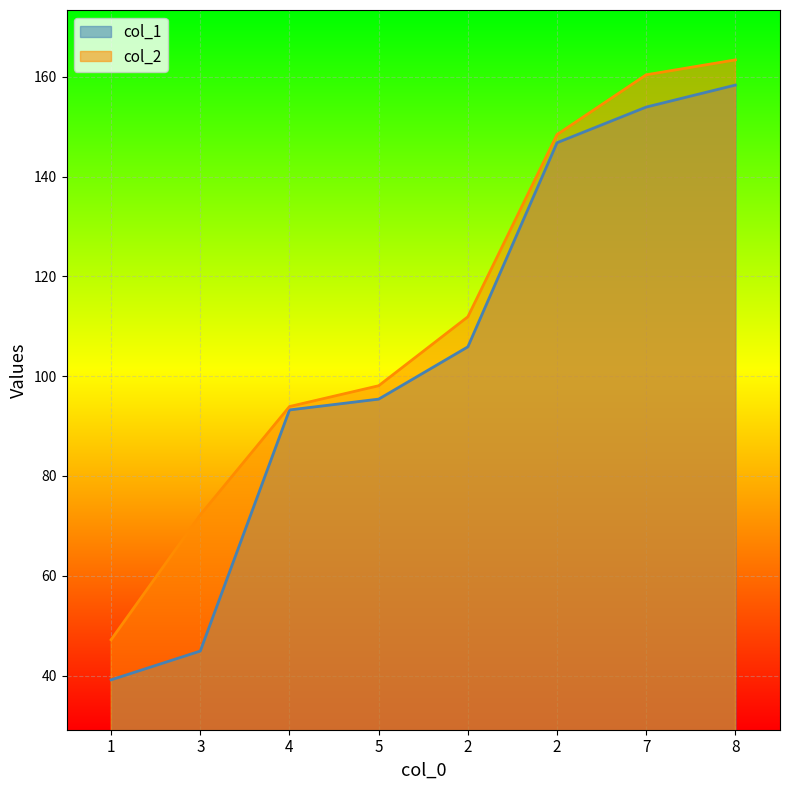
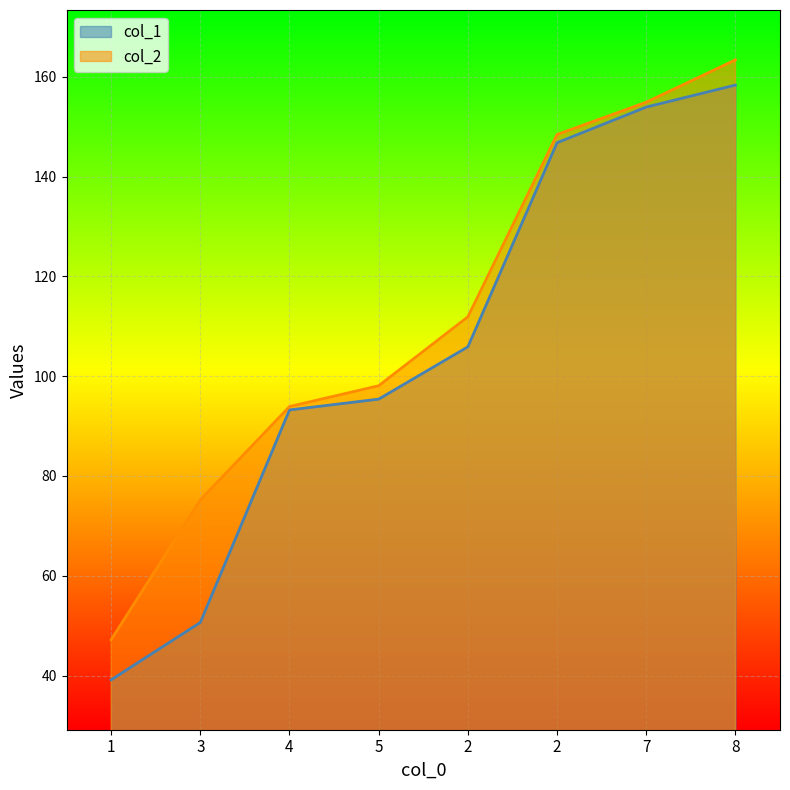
col_1, 3: 45 -> 51
col_2, 3: 72 -> 75
col_2, 7: 160 -> 155
